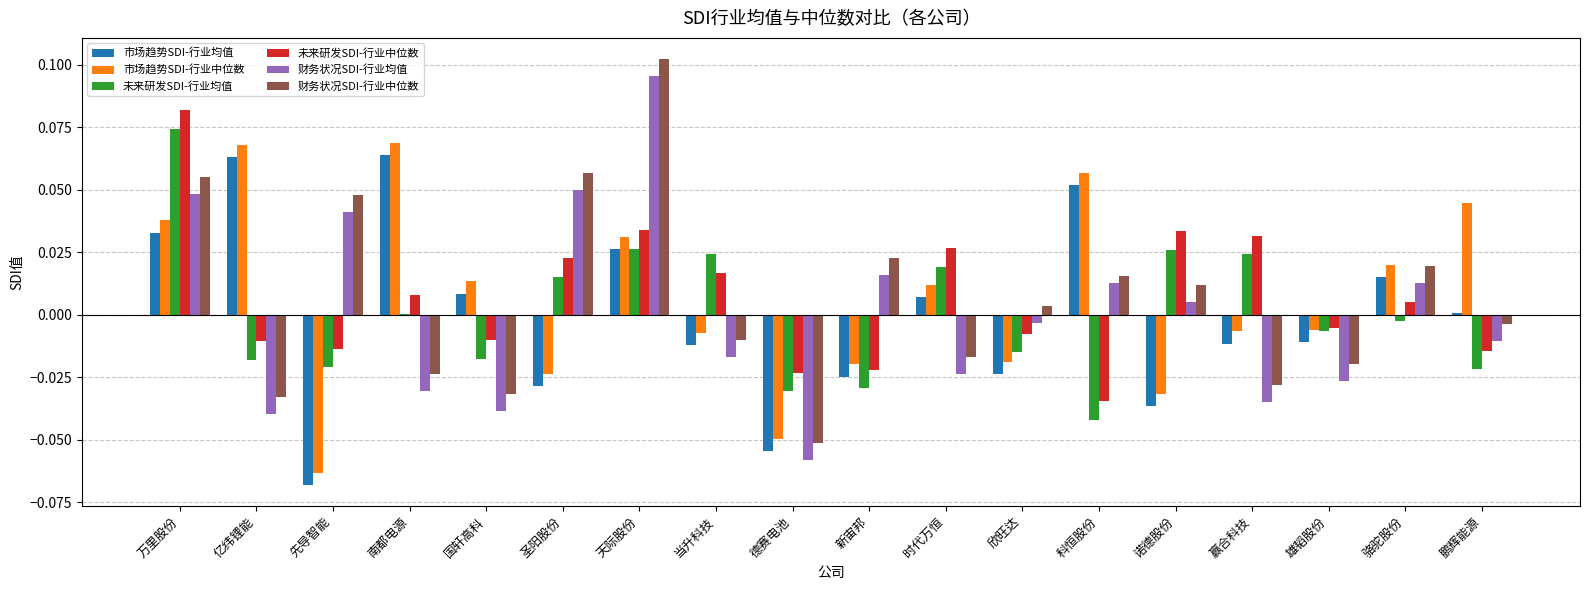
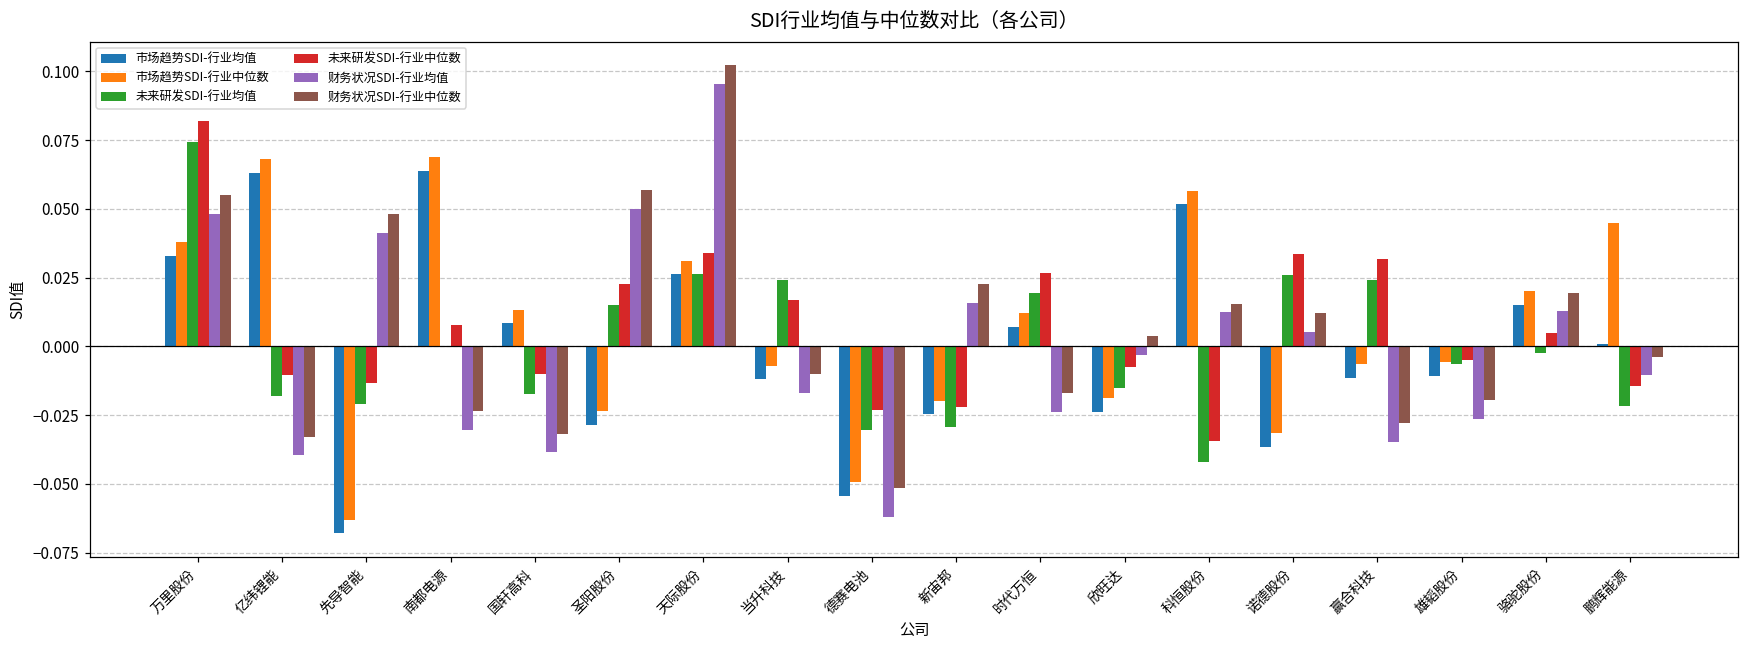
财务状况SDI-行业均值, 德赛电池: -0.058 -> -0.062
